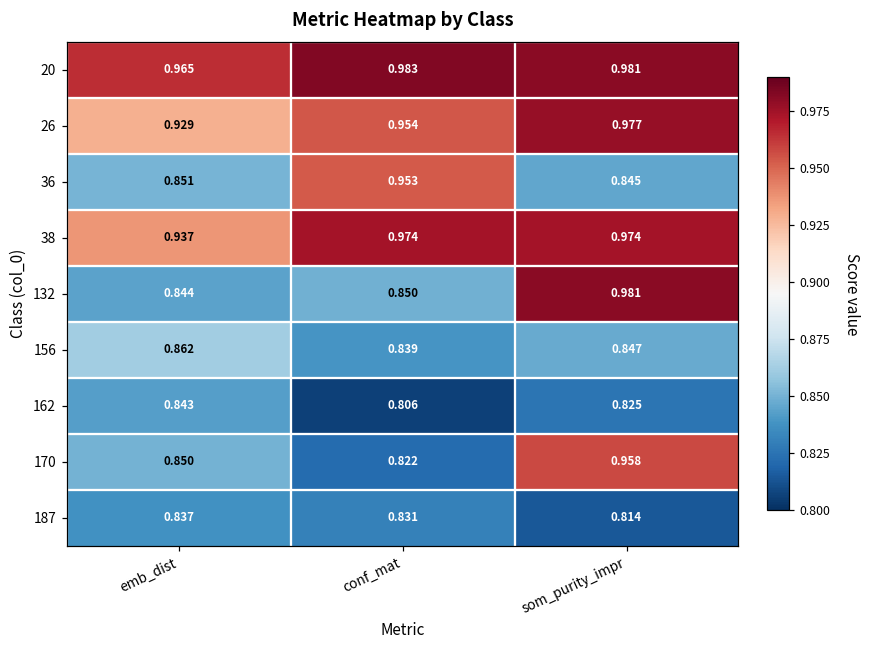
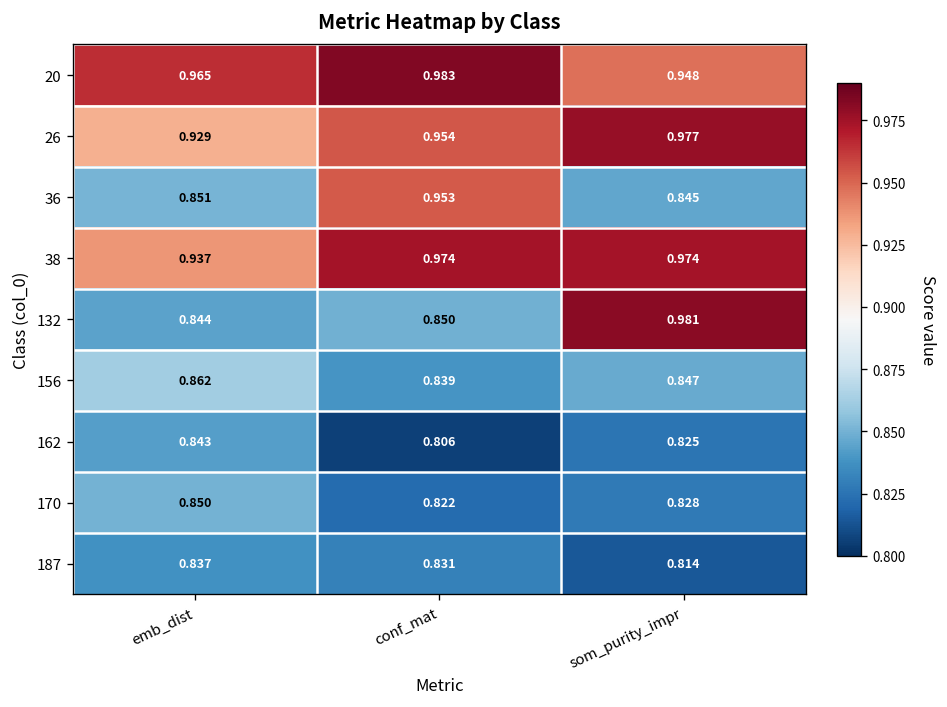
20, som_purity_impr: 0.981 -> 0.948
170, som_purity_impr: 0.958 -> 0.828
